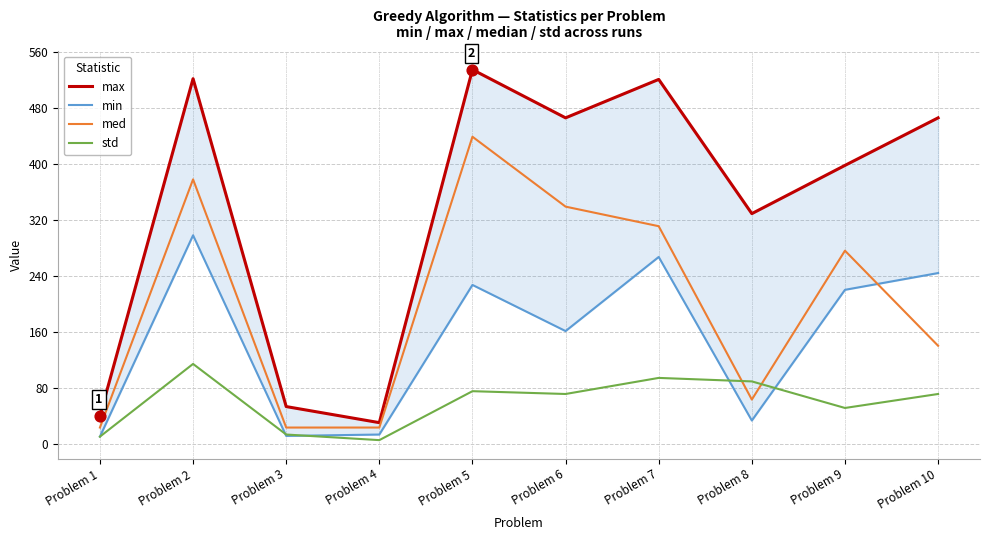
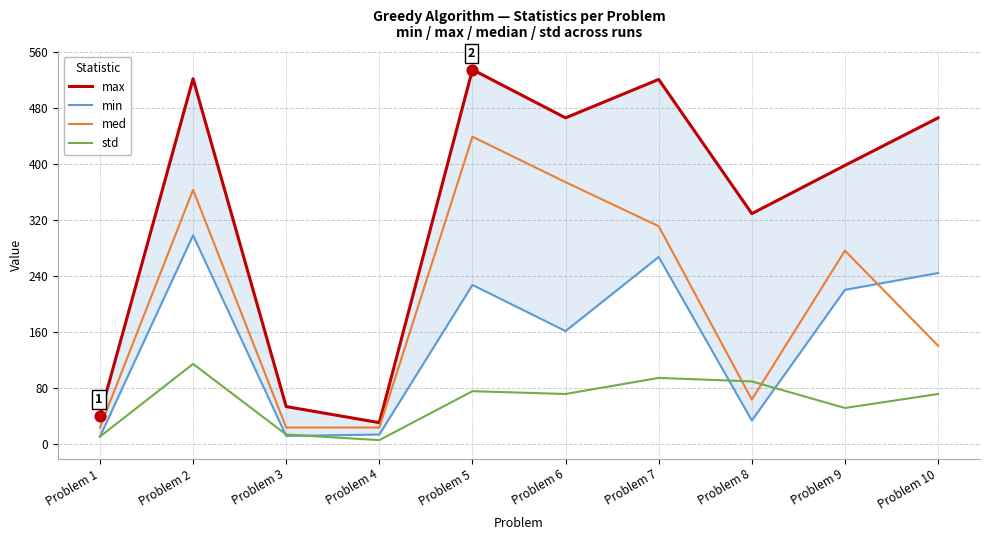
med, Problem 2: 380 -> 360
med, Problem 6: 340 -> 370
